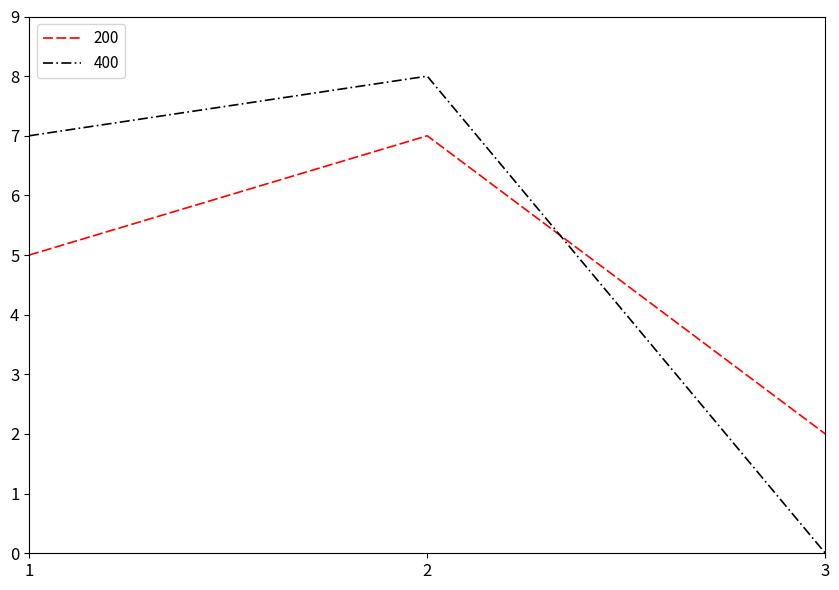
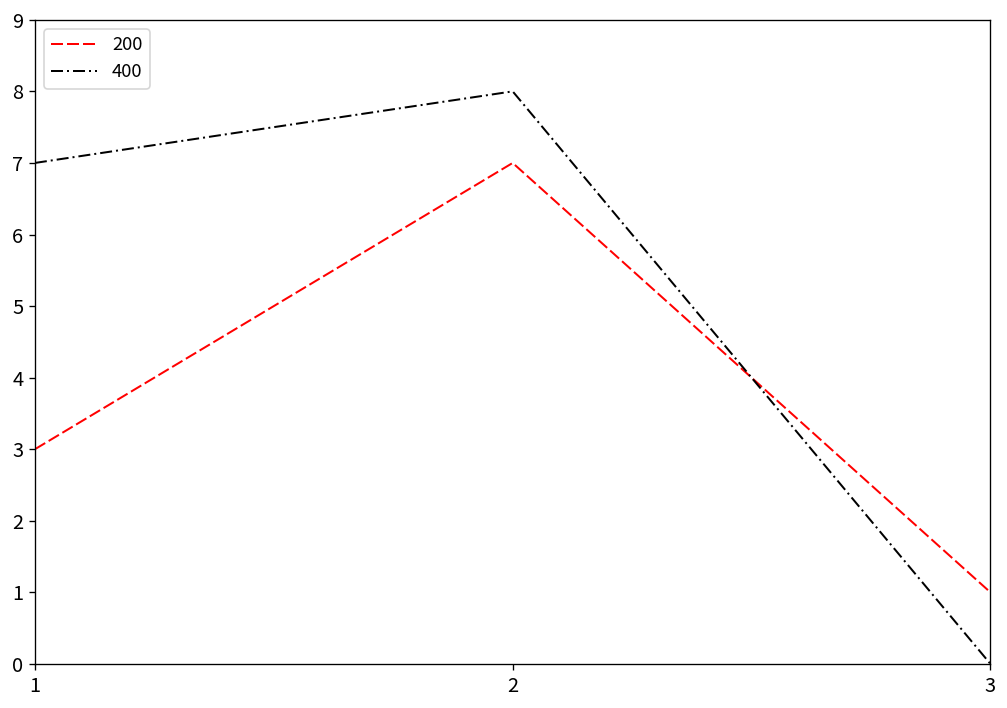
200, 1: 5 -> 3
200, 3: 2 -> 1
